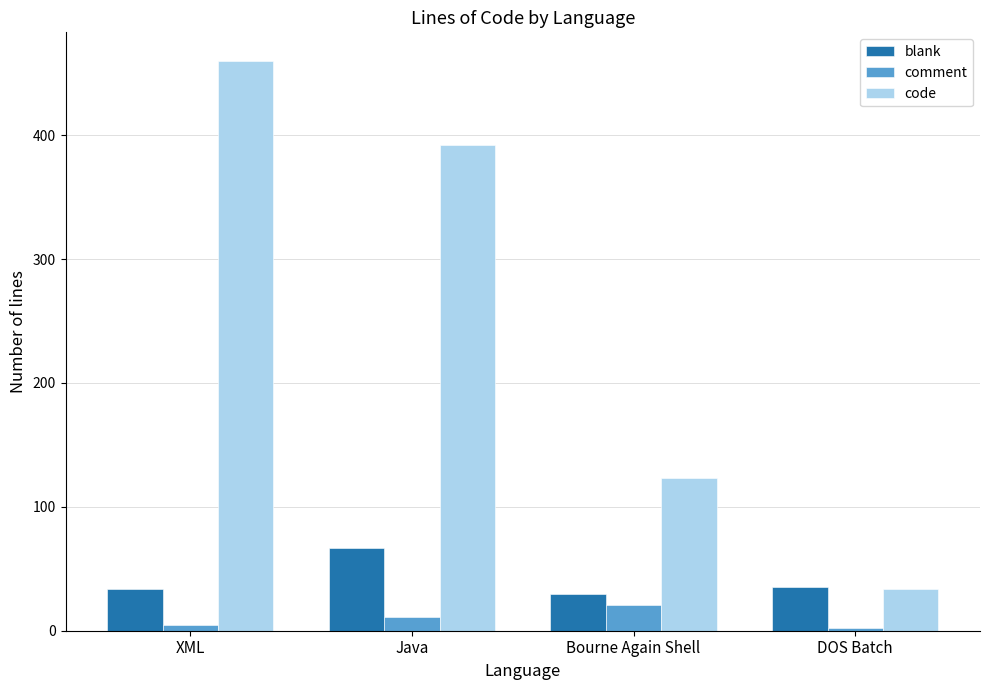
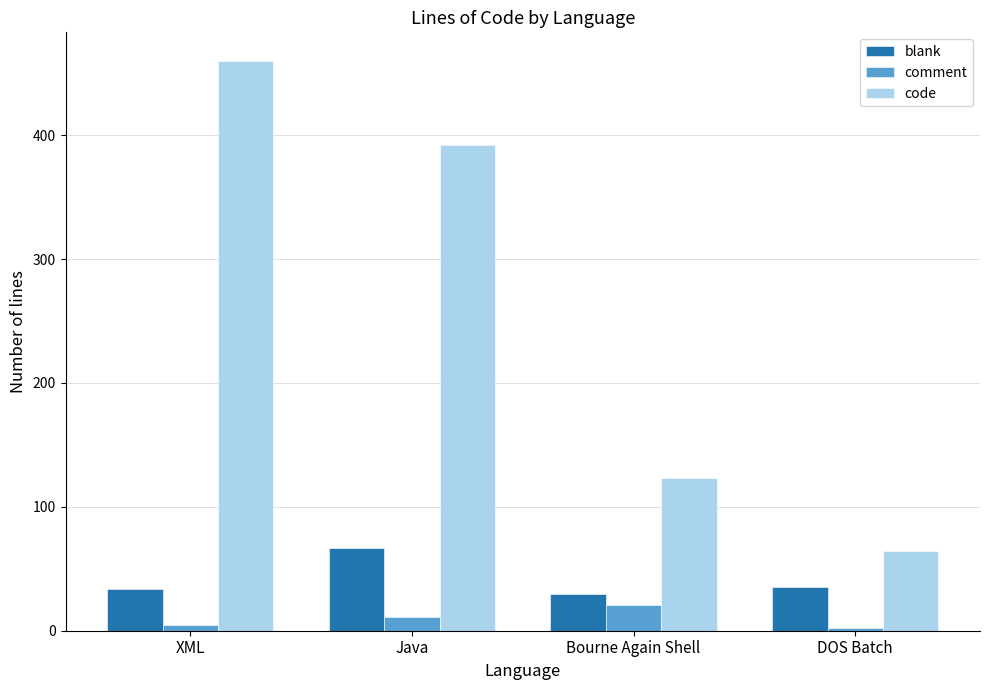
code, DOS Batch: 34 -> 64
